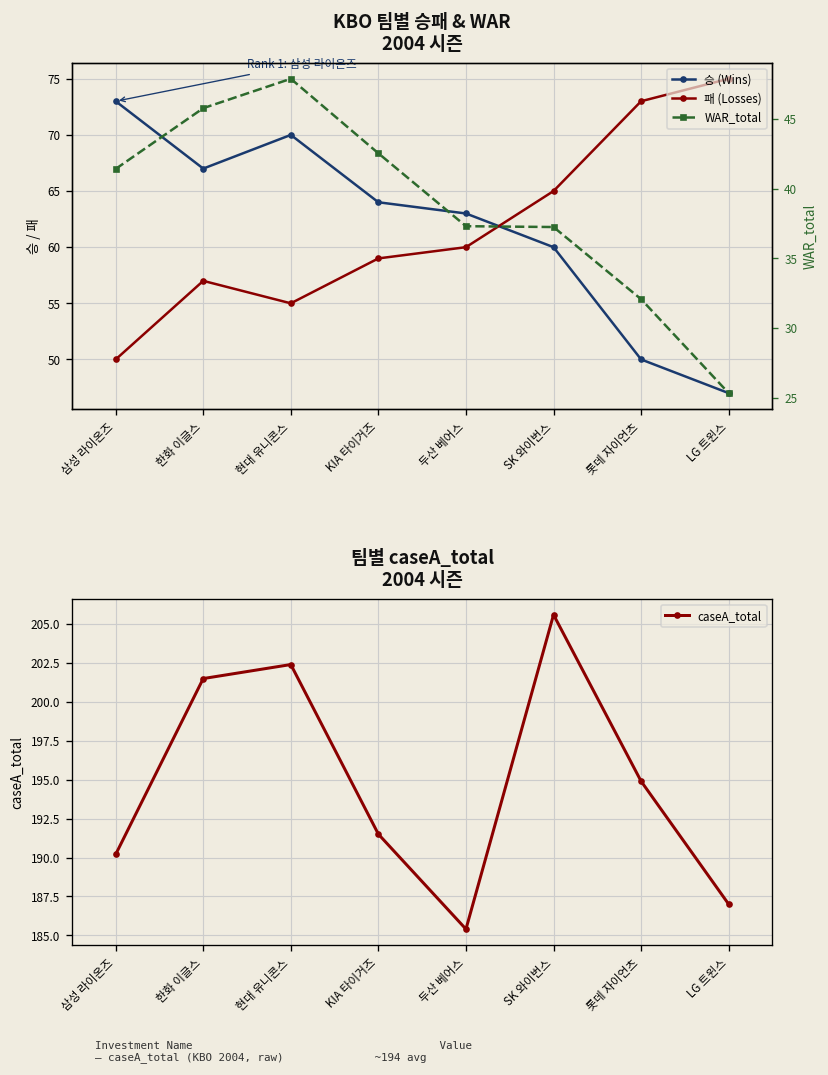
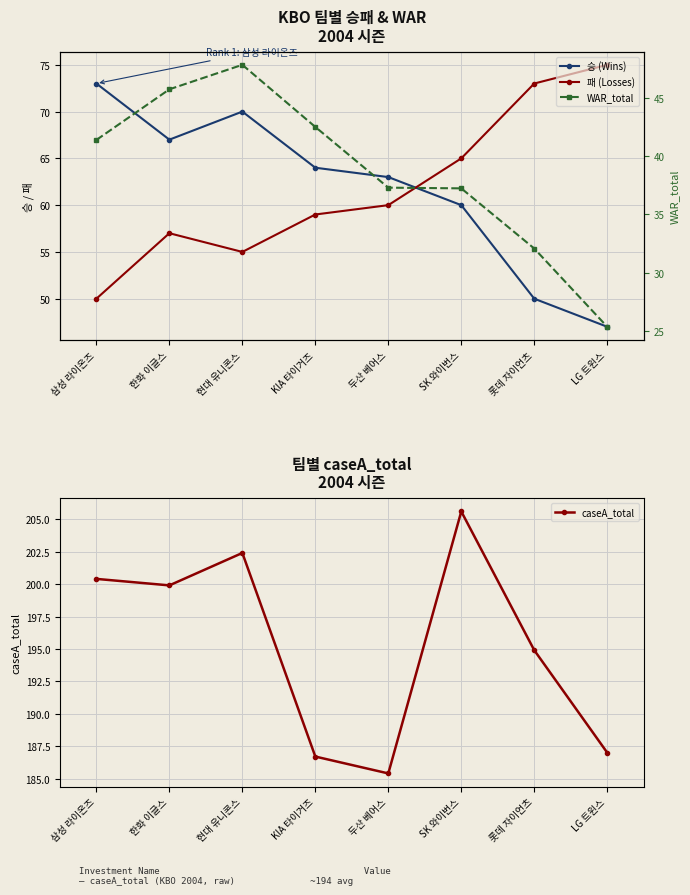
팀별 caseA_total 2004 시즌, 삼성 라이온즈: 190.2 -> 200.4
팀별 caseA_total 2004 시즌, 한화 이글스: 201.5 -> 199.9
팀별 caseA_total 2004 시즌, KIA 타이거즈: 191.5 -> 186.7
